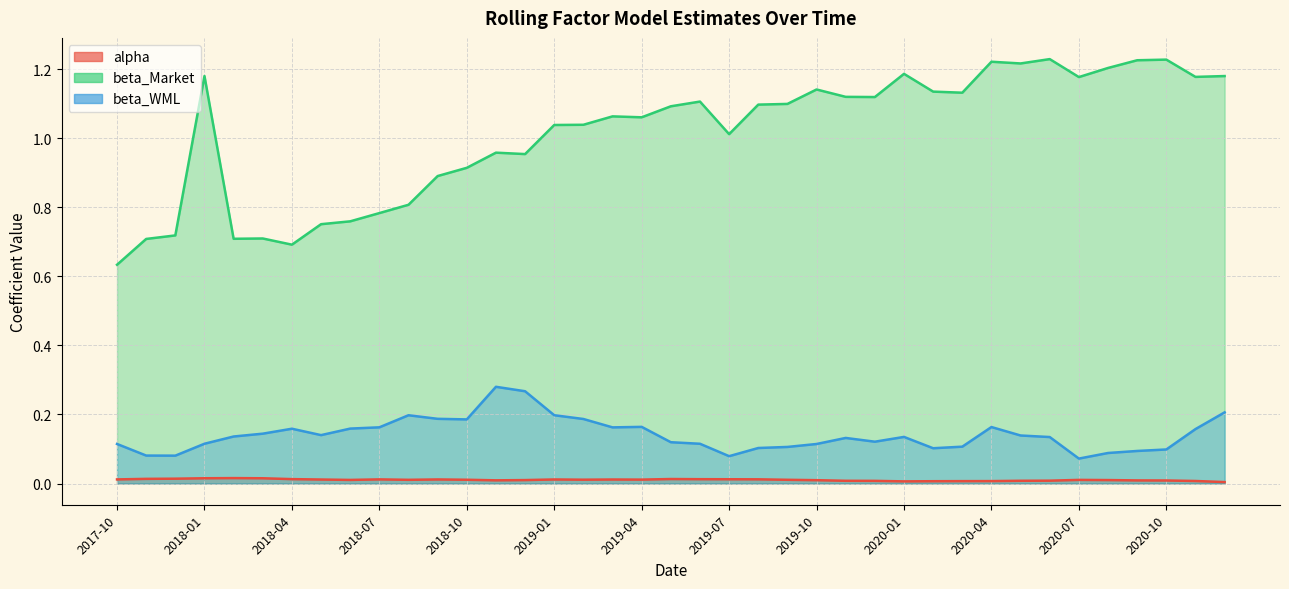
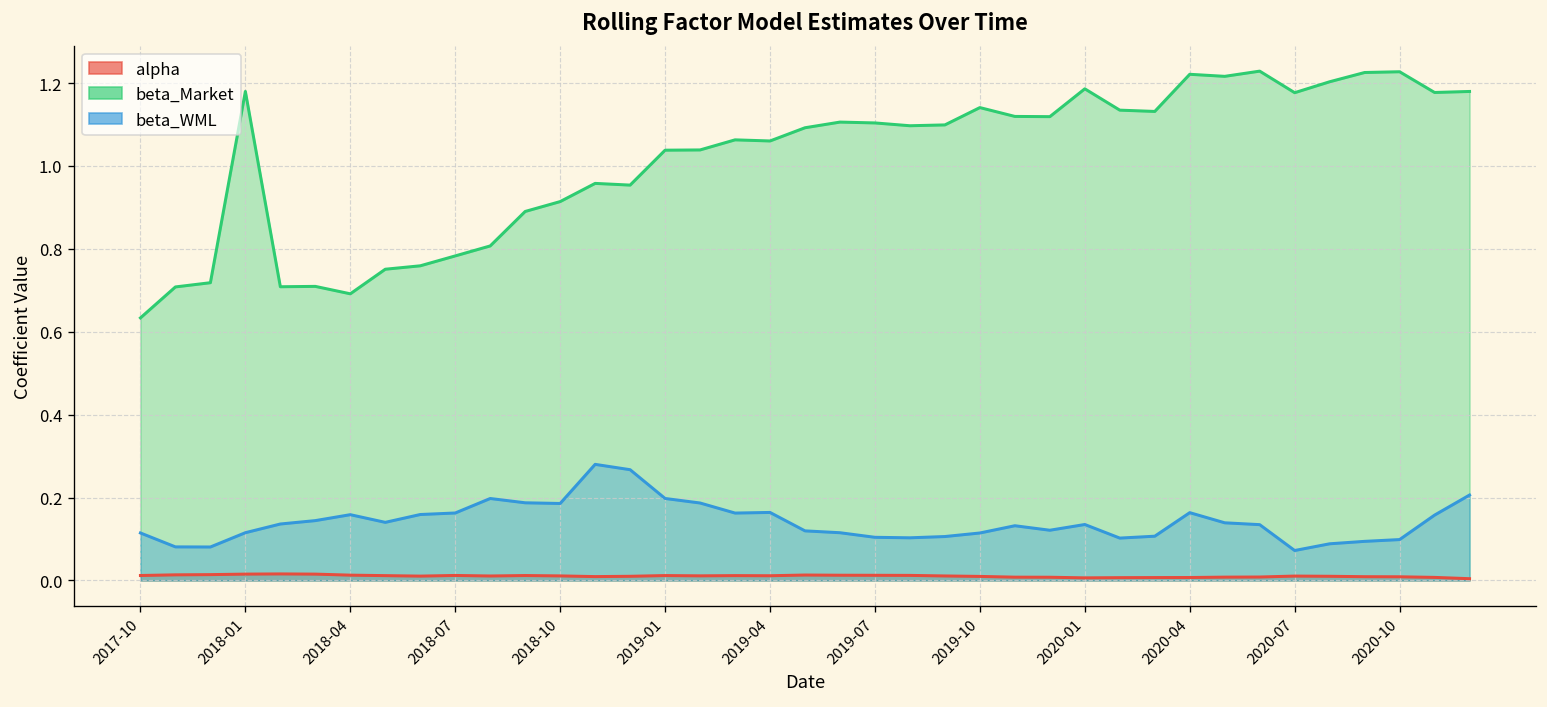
beta_Market, 2019-07: 1.01 -> 1.10
beta_WML, 2019-07: 0.08 -> 0.10
